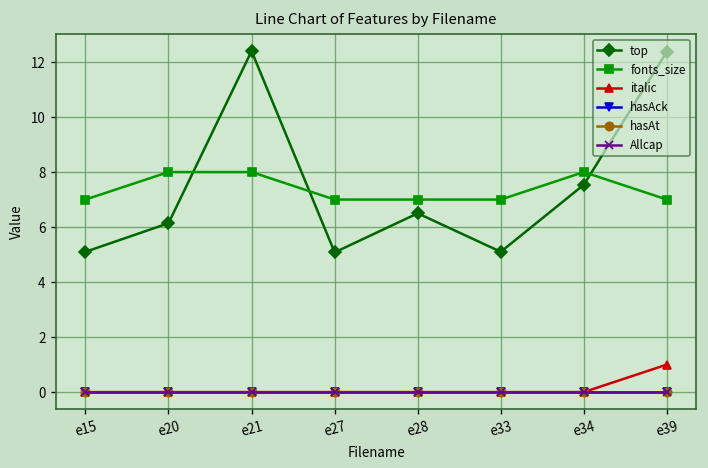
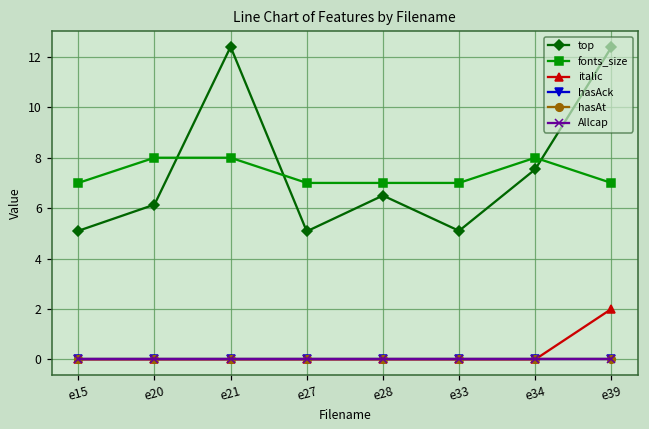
italic, e39: 1 -> 2
